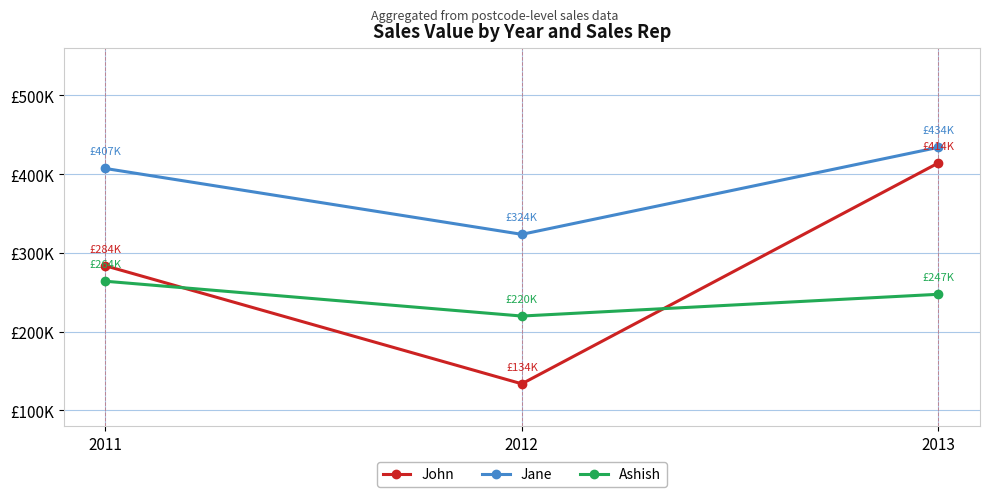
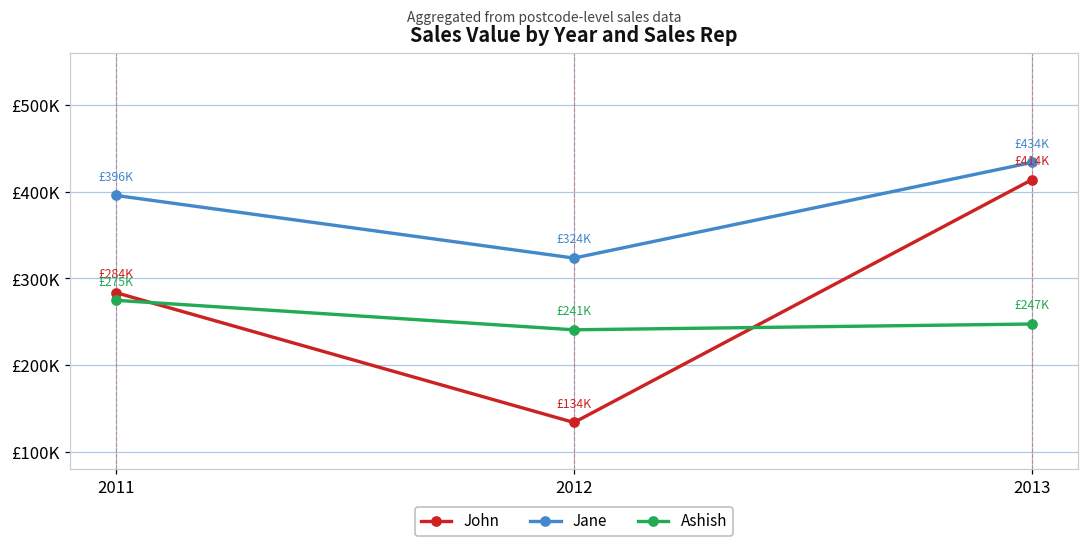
Jane, 2011: £407K -> £396K
Ashish, 2011: £264K -> £275K
Ashish, 2012: £220K -> £241K
